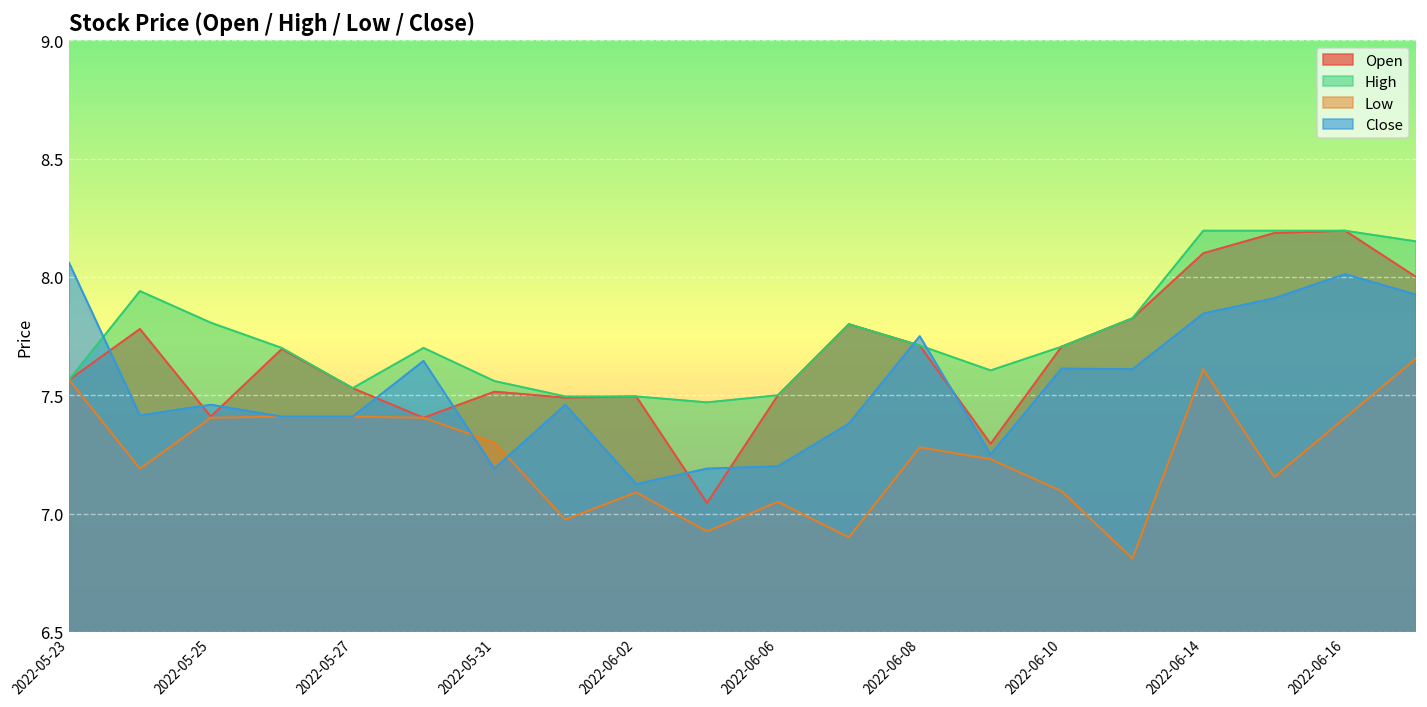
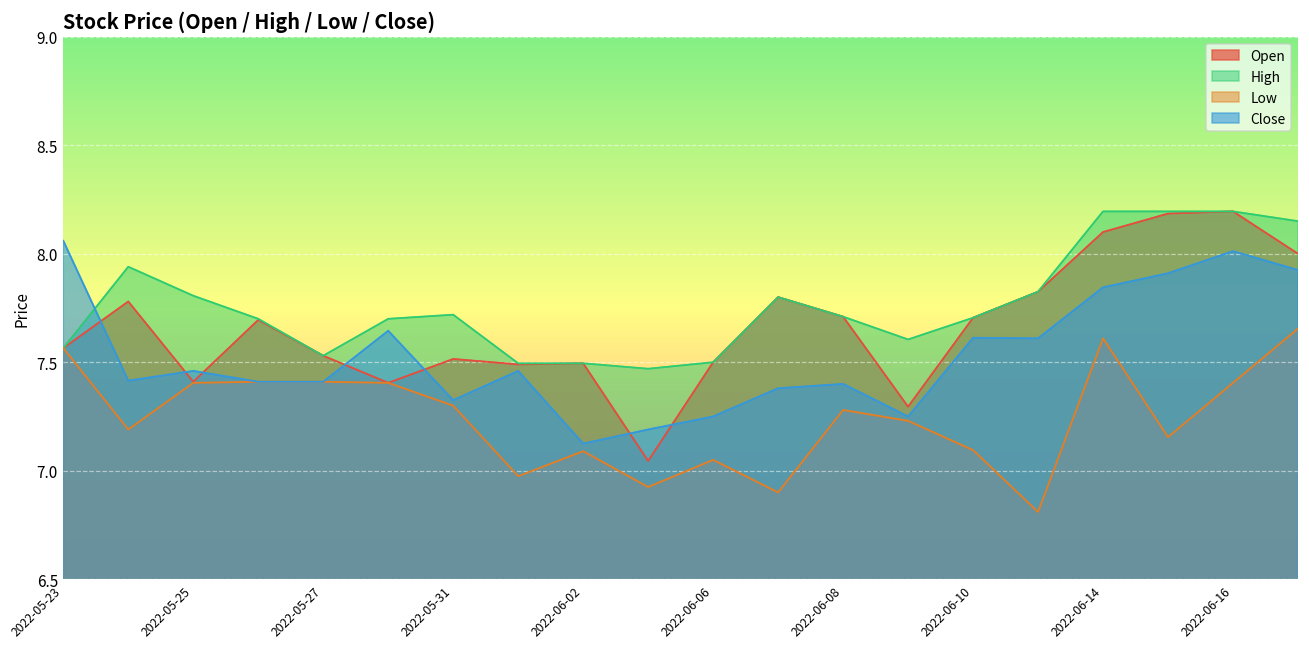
High, 2022-05-31: 7.56 -> 7.72
Close, 2022-05-31: 7.19 -> 7.32
Close, 2022-06-06: 7.20 -> 7.25
Close, 2022-06-08: 7.75 -> 7.40
